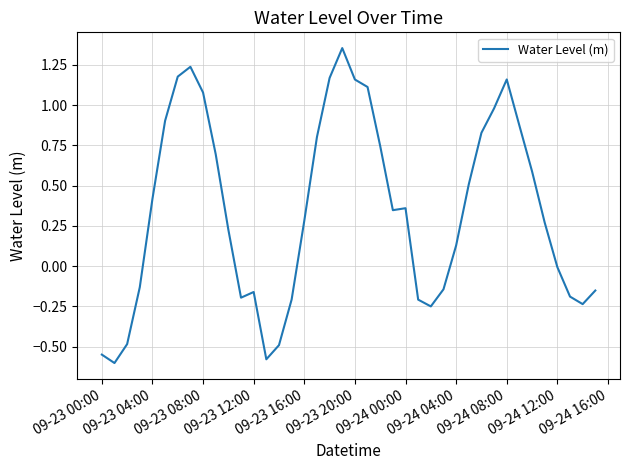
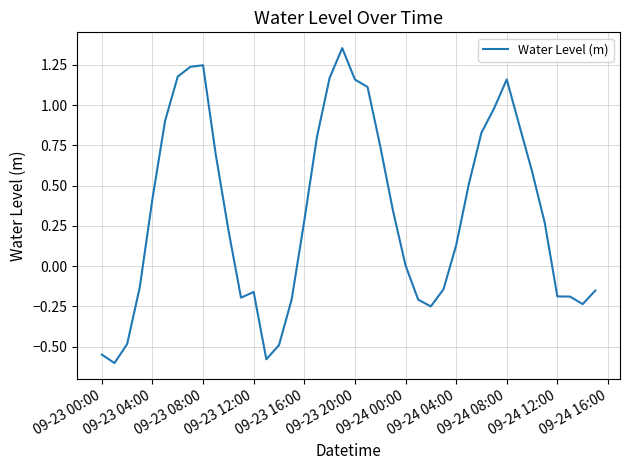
09-23 08:00: 1.08 -> 1.25
09-24 00:00: 0.36 -> 0.00
09-24 12:00: -0.01 -> -0.19
